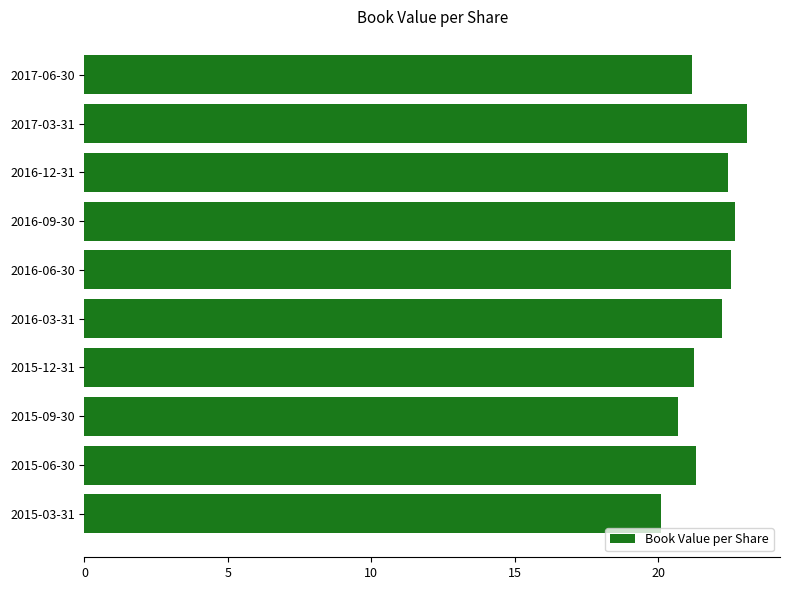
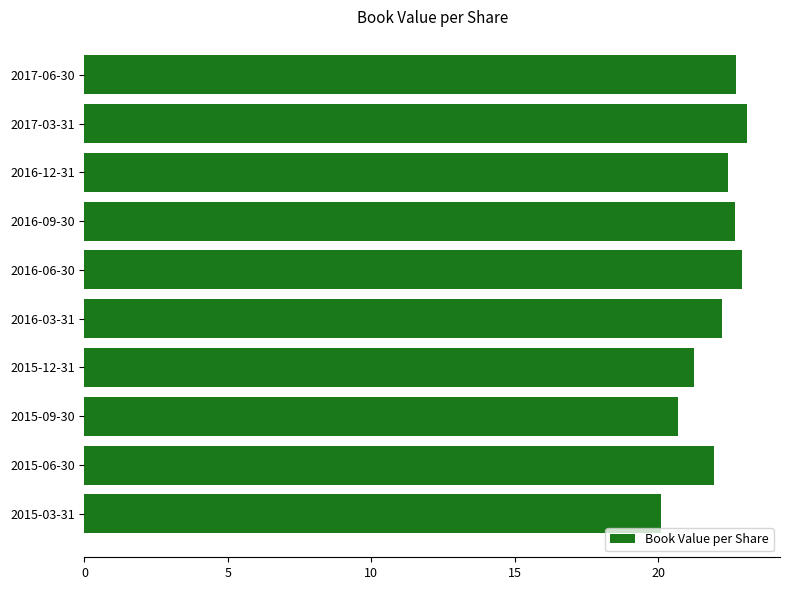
2017-06-30: 21.2 -> 22.7
2016-06-30: 22.6 -> 22.9
2015-06-30: 21.3 -> 22.0
